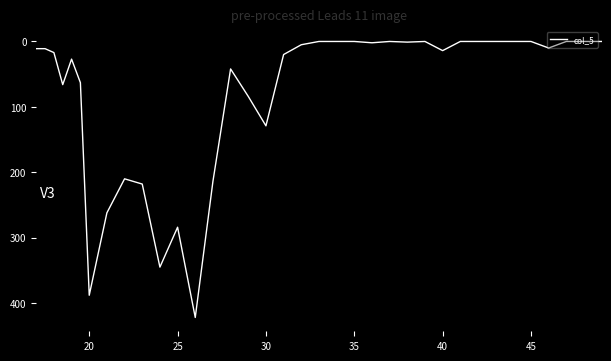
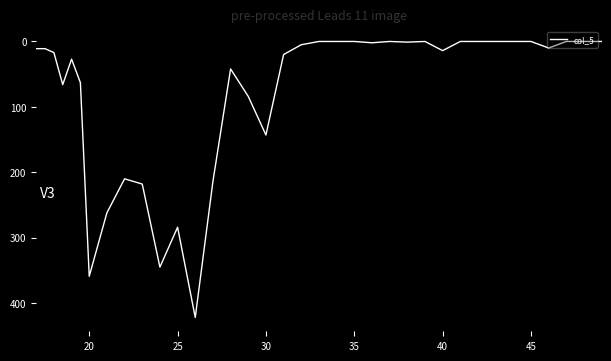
20: 390 -> 360
30: 130 -> 140
